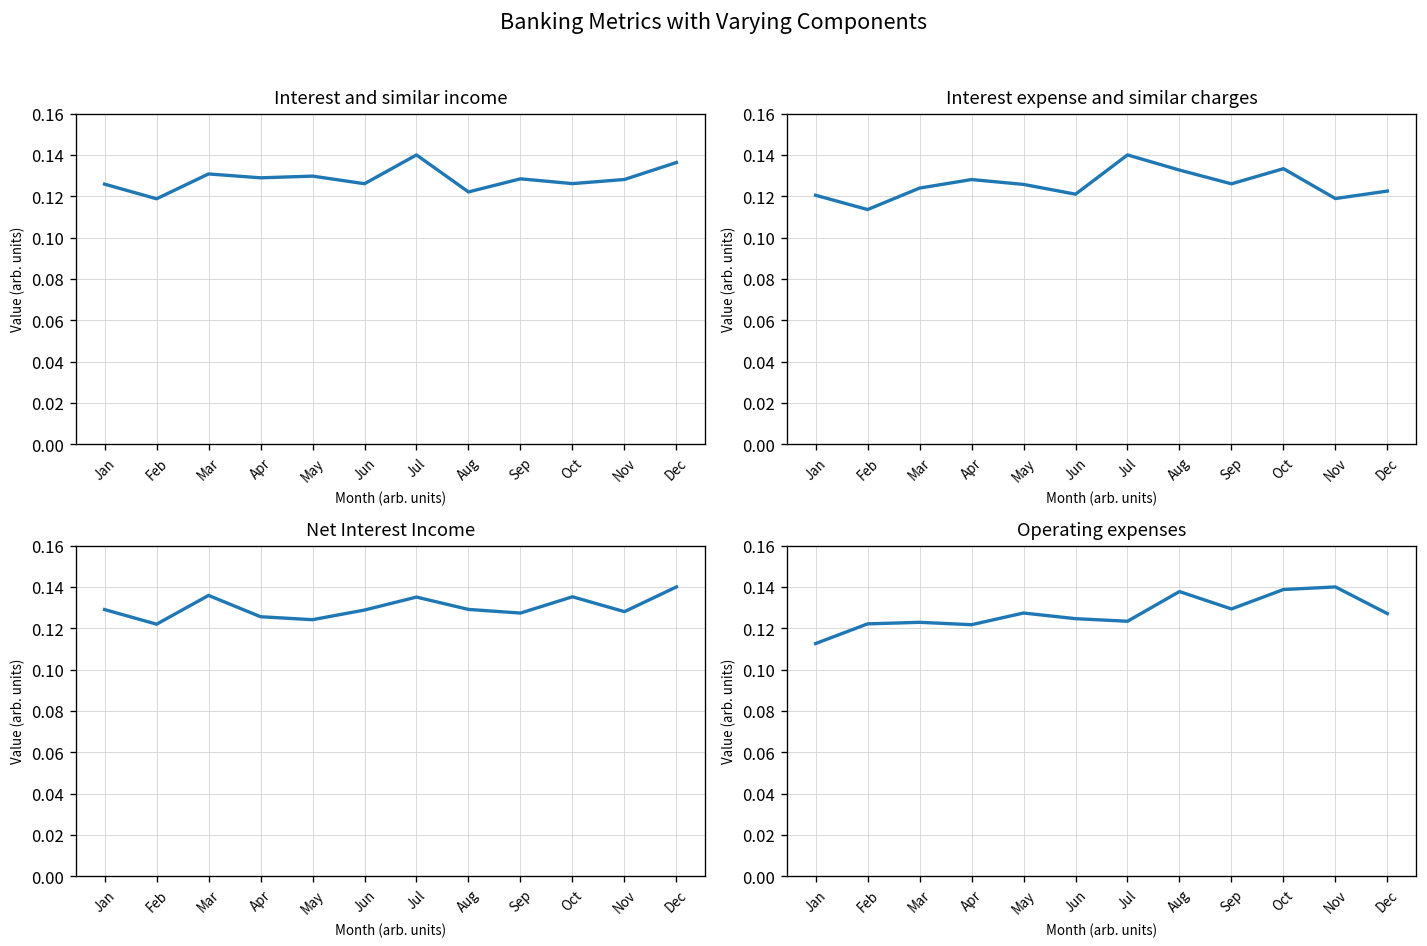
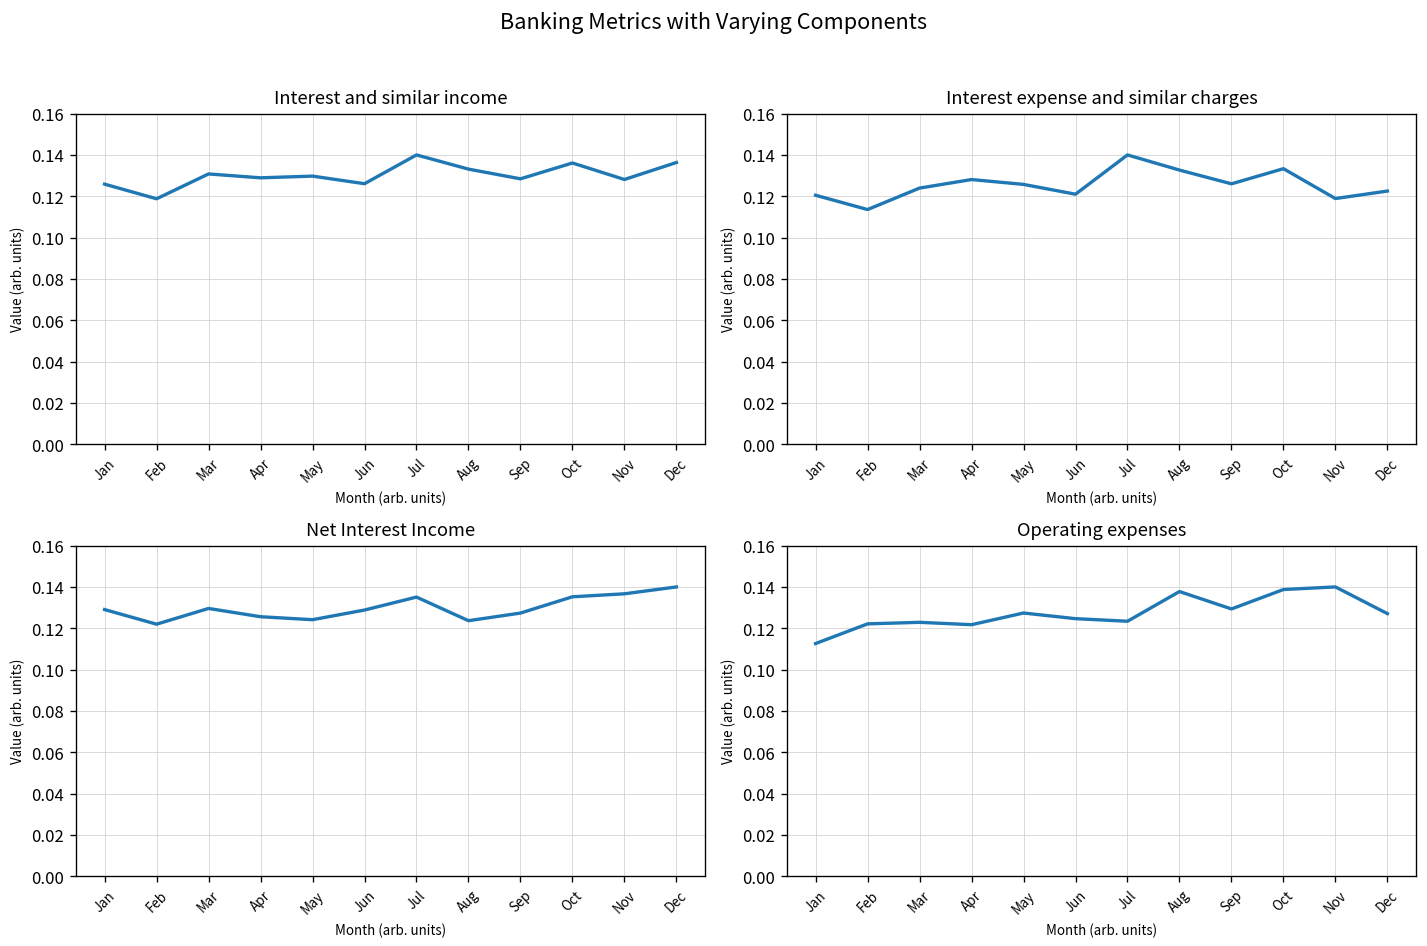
Interest and similar income, Aug: 0.122 -> 0.133
Interest and similar income, Oct: 0.126 -> 0.136
Net Interest Income, Mar: 0.136 -> 0.130
Net Interest Income, Aug: 0.129 -> 0.124
Net Interest Income, Nov: 0.128 -> 0.137
